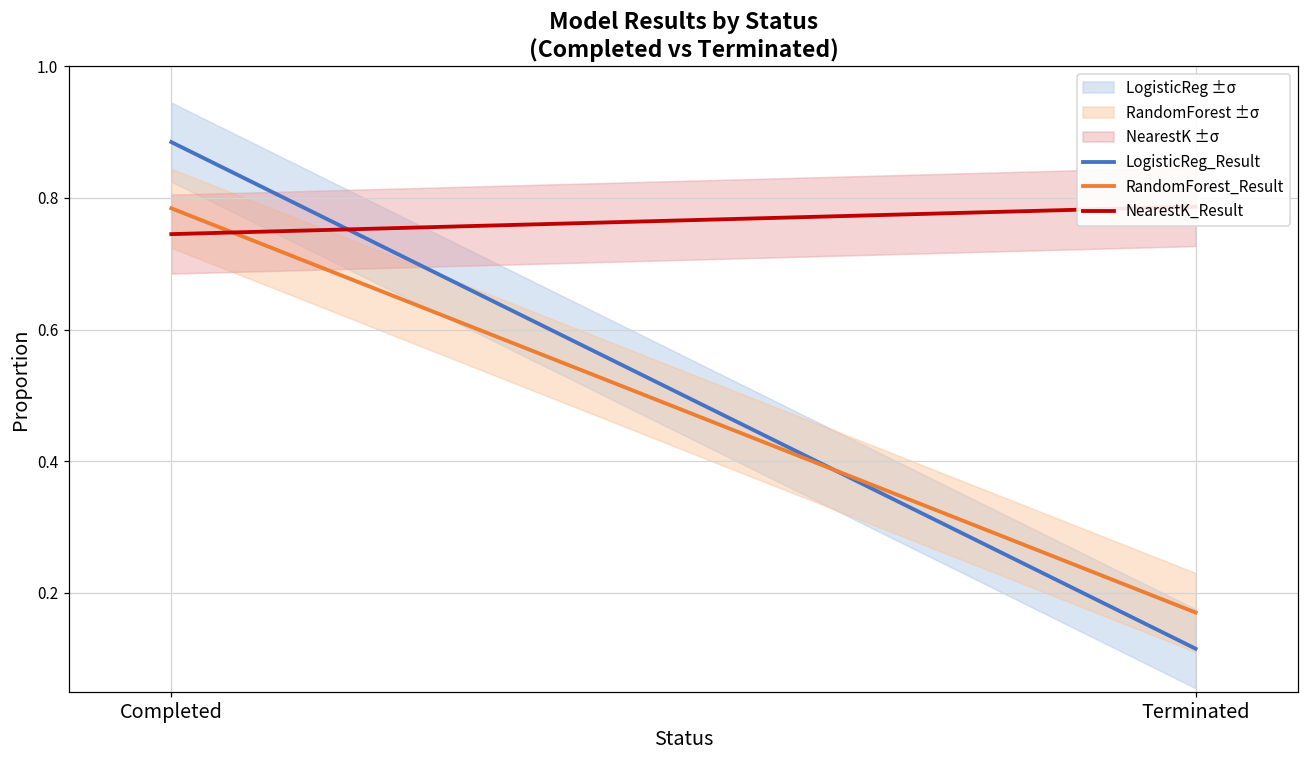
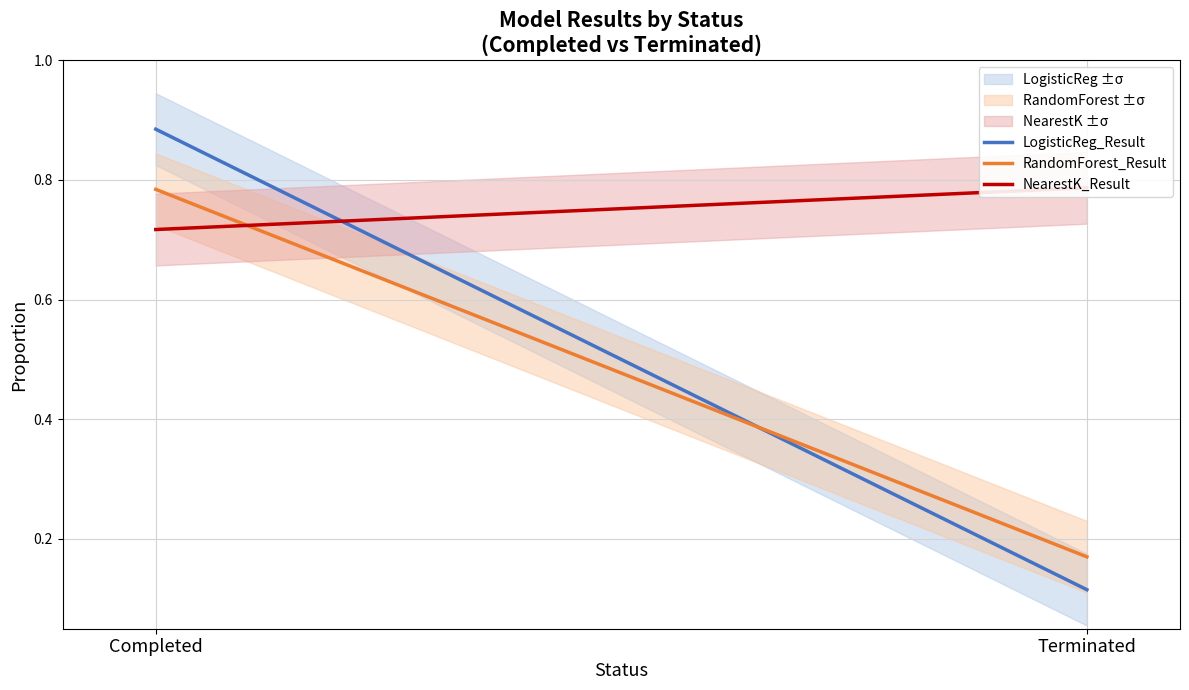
NearestK_Result, Completed: 0.74 -> 0.72
